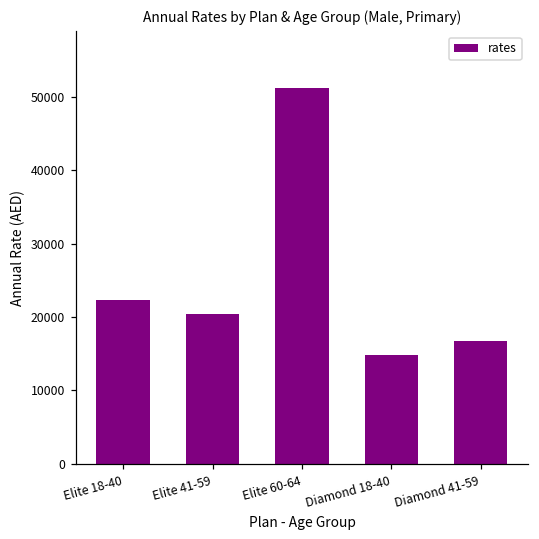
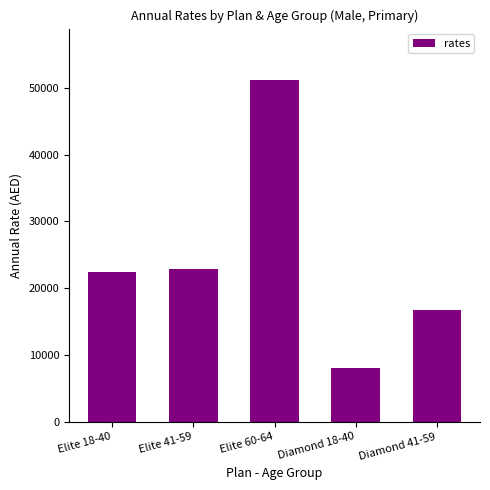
Elite 41-59: 20000 -> 23000
Diamond 18-40: 15000 -> 8000
